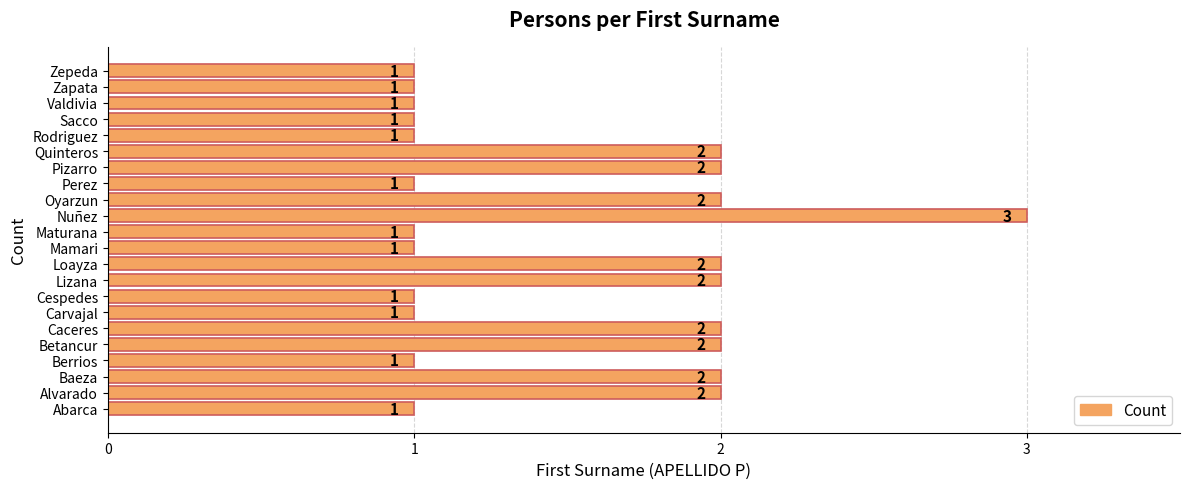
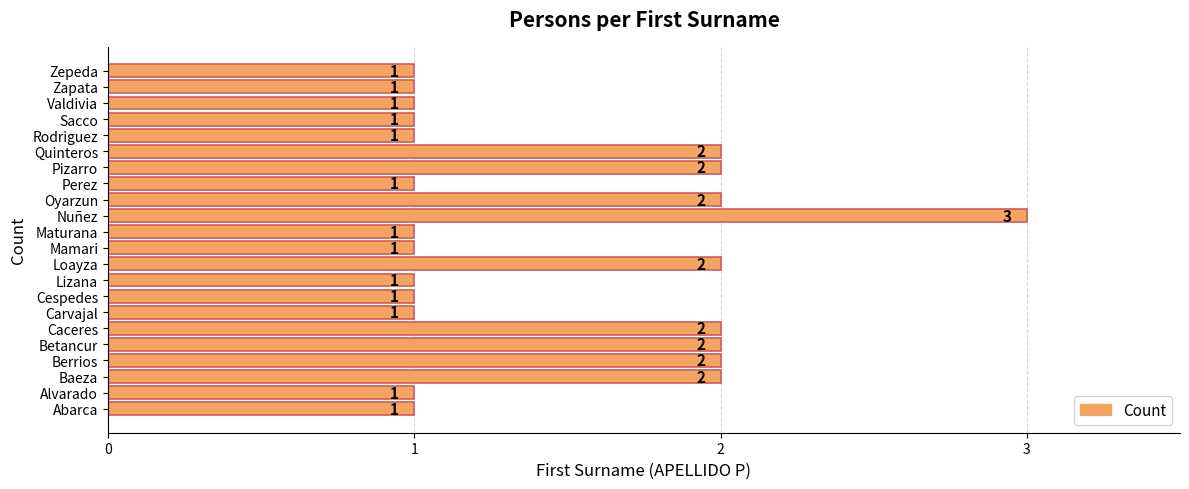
Lizana: 2 -> 1
Berrios: 1 -> 2
Alvarado: 2 -> 1
